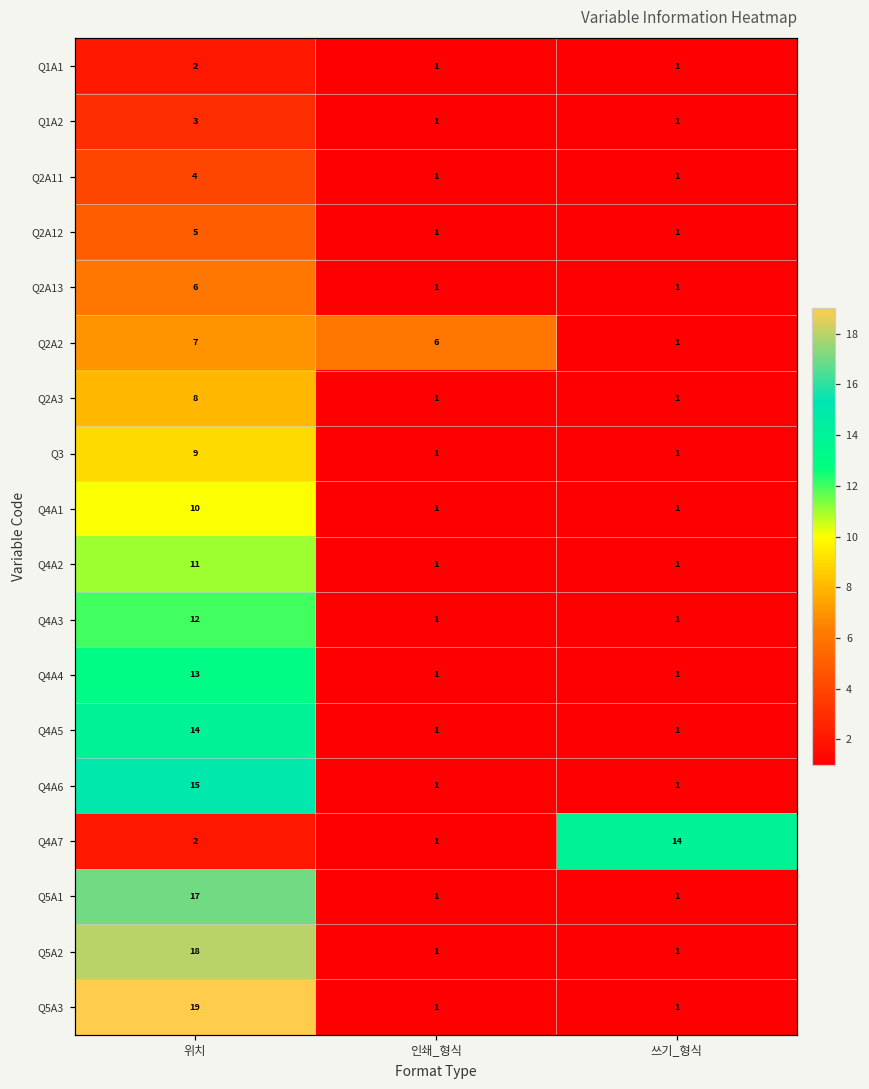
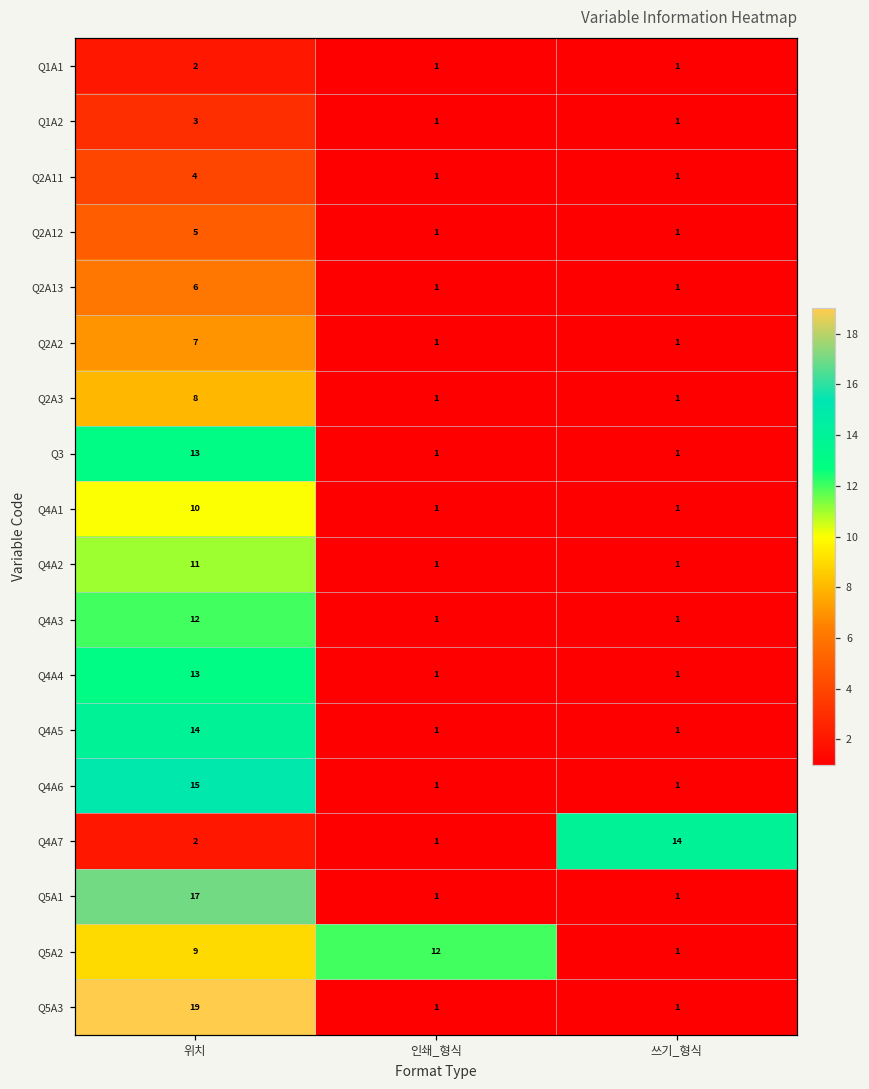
Q2A2, 인쇄_형식: 6 -> 1
Q3, 위치: 9 -> 13
Q5A2, 위치: 18 -> 9
Q5A2, 인쇄_형식: 1 -> 12
